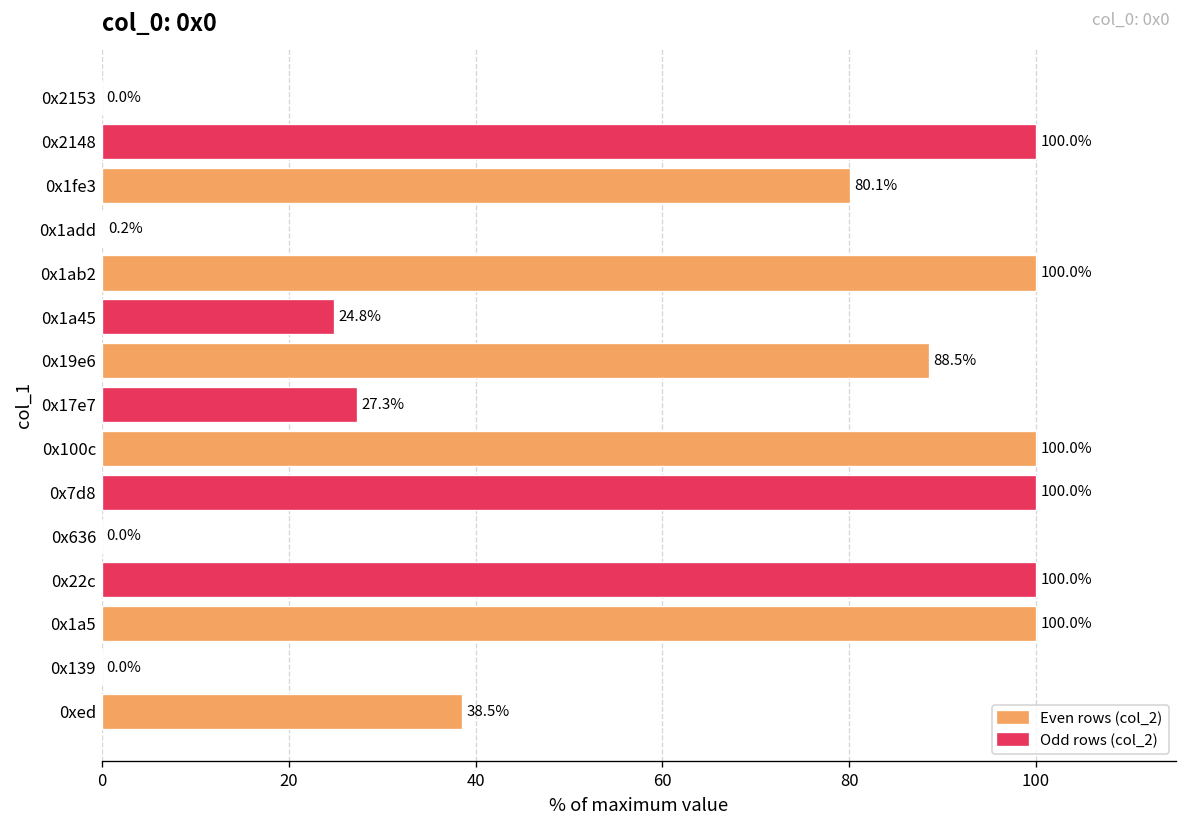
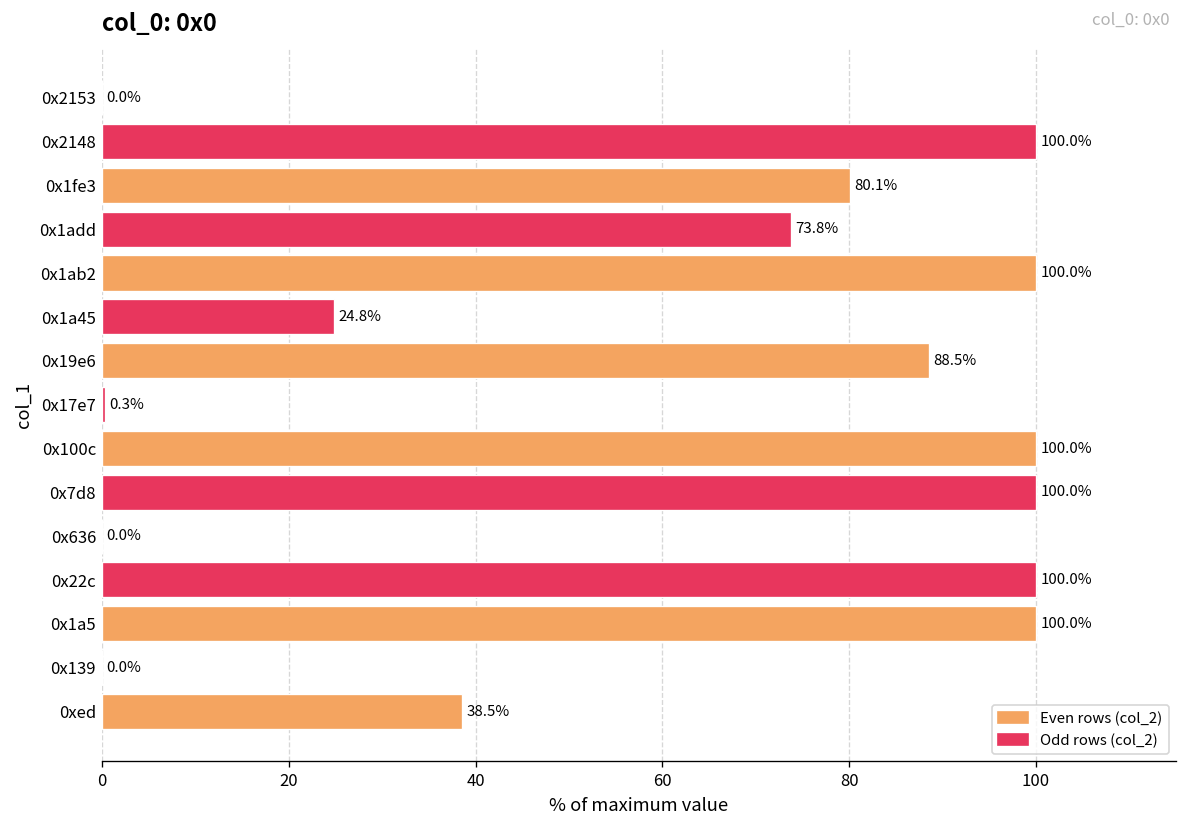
0x1add: 0.2% -> 73.8%
0x17e7: 27.3% -> 0.3%
